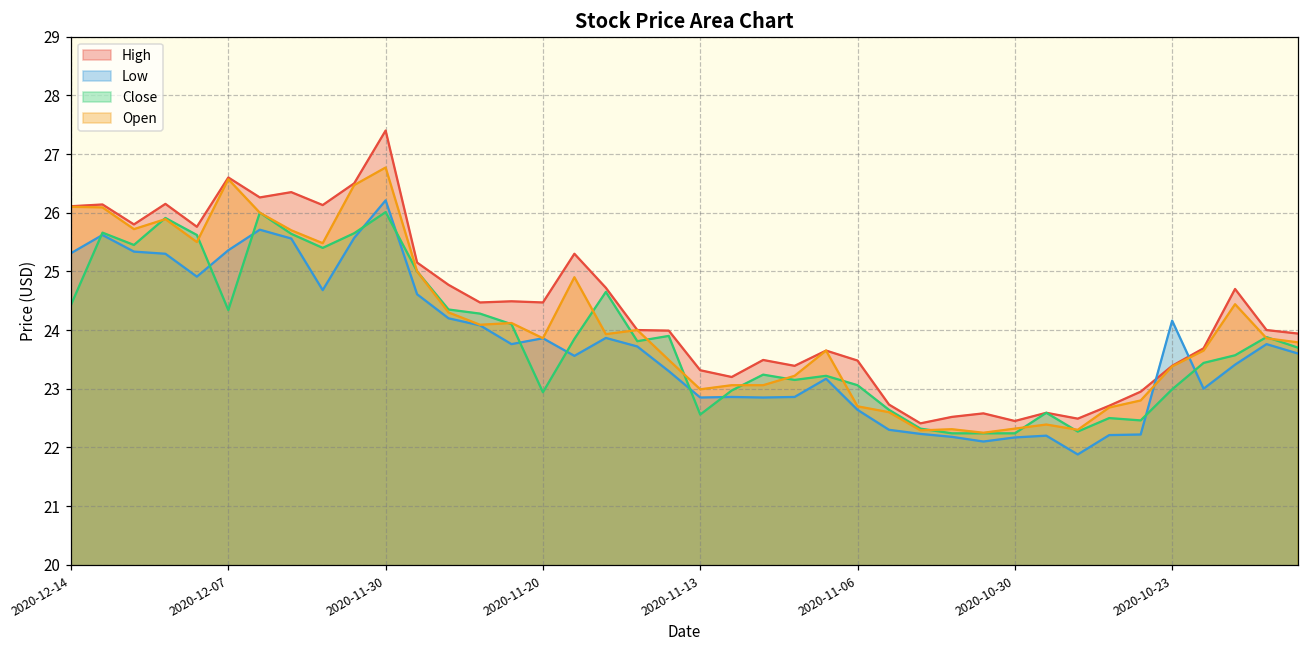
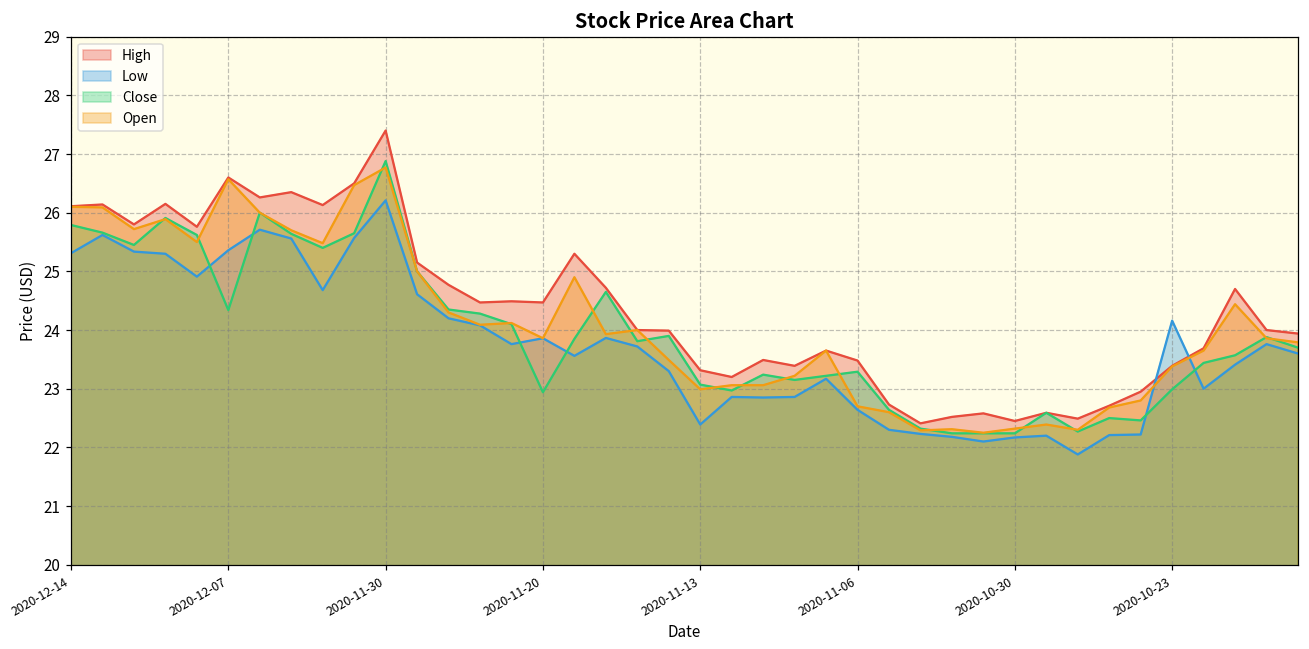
Close, 2020-12-14: 24.4 -> 25.8
Close, 2020-11-30: 26.0 -> 26.9
Low, 2020-11-13: 22.9 -> 22.4
Close, 2020-11-13: 22.6 -> 23.1
Close, 2020-11-06: 23.1 -> 23.3
